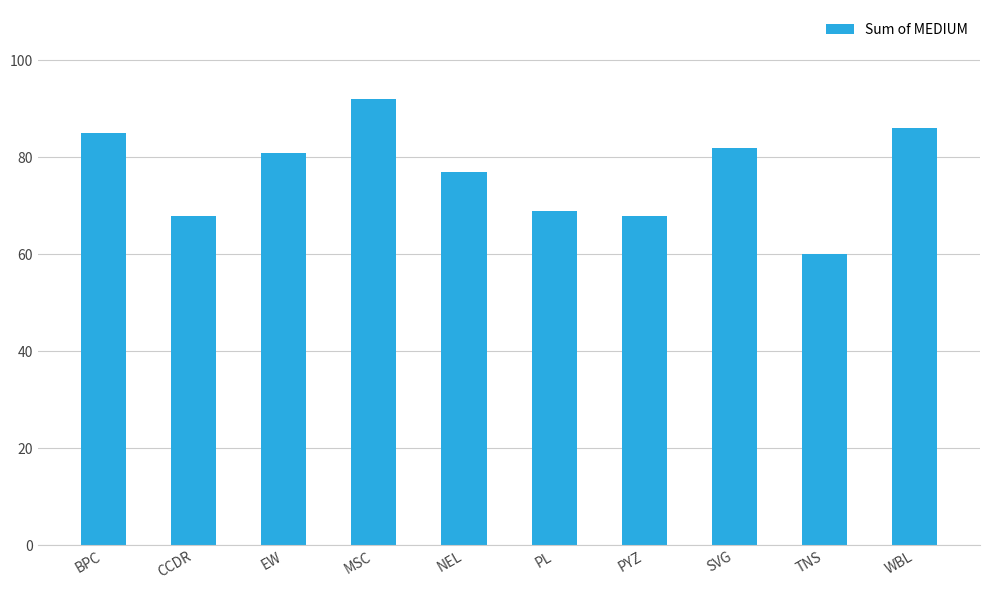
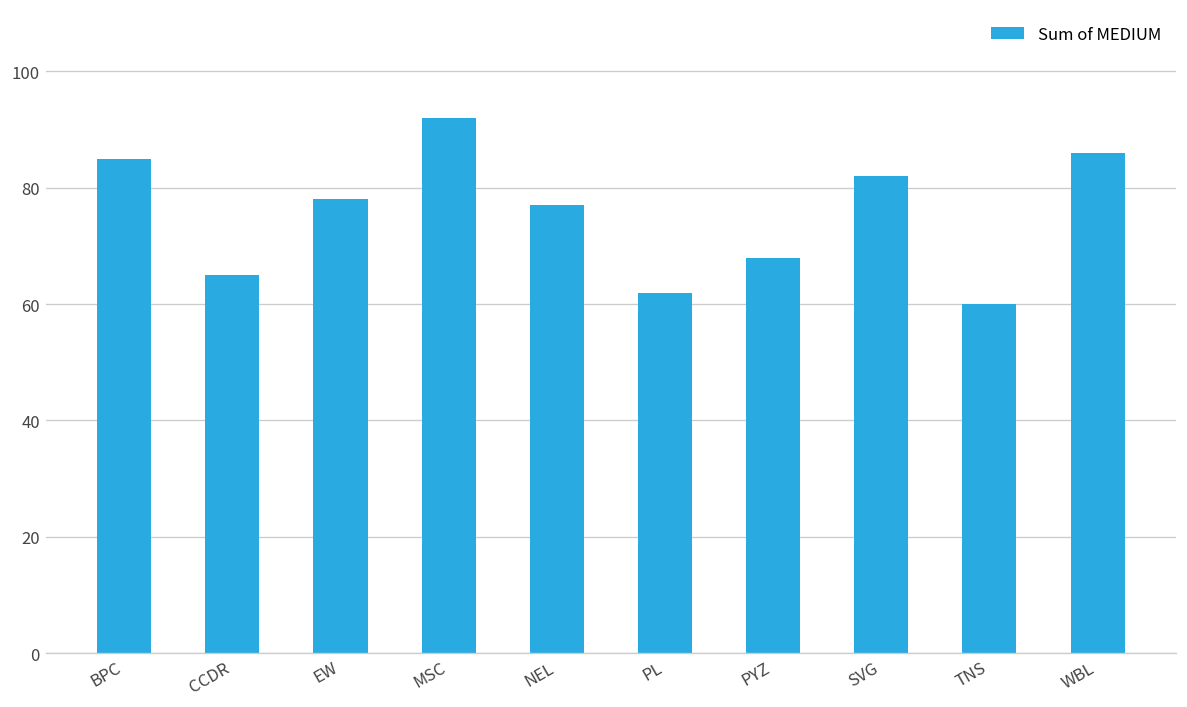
CCDR: 68 -> 65
EW: 81 -> 78
PL: 69 -> 62
